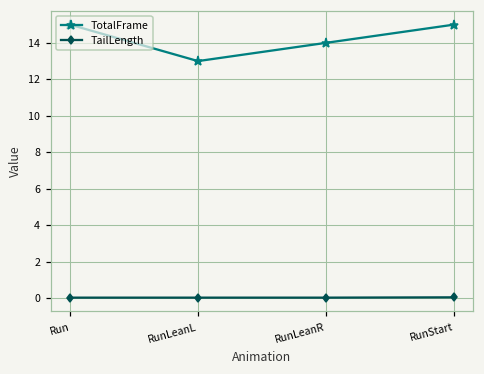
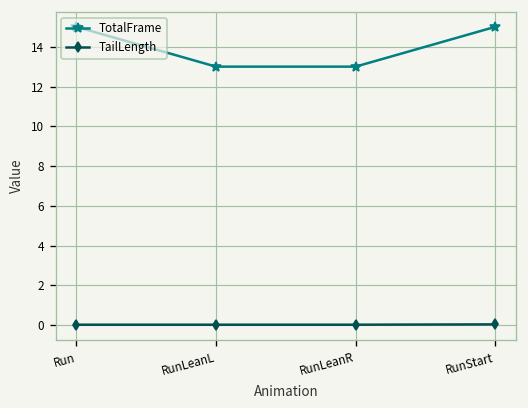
TotalFrame, RunLeanR: 14 -> 13
